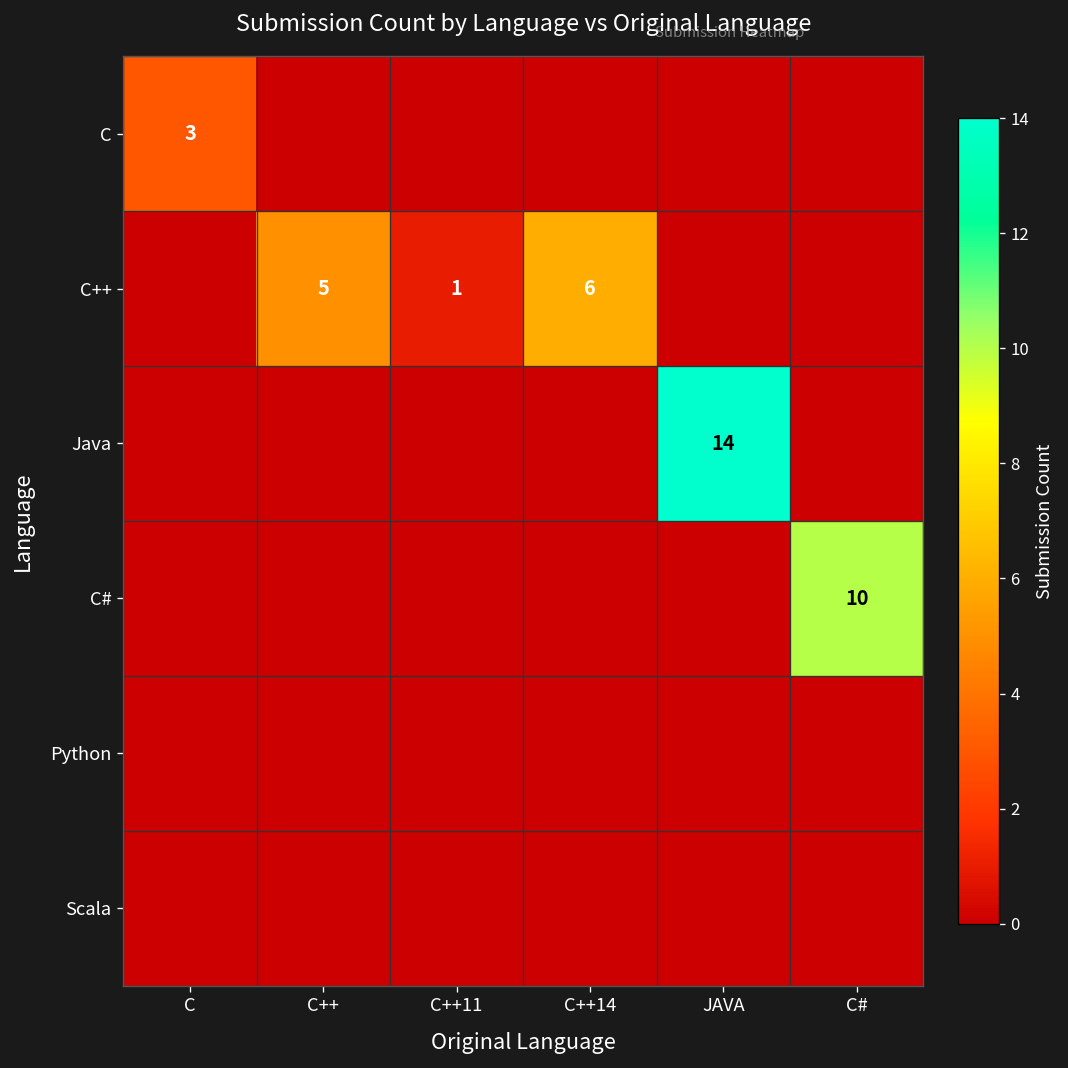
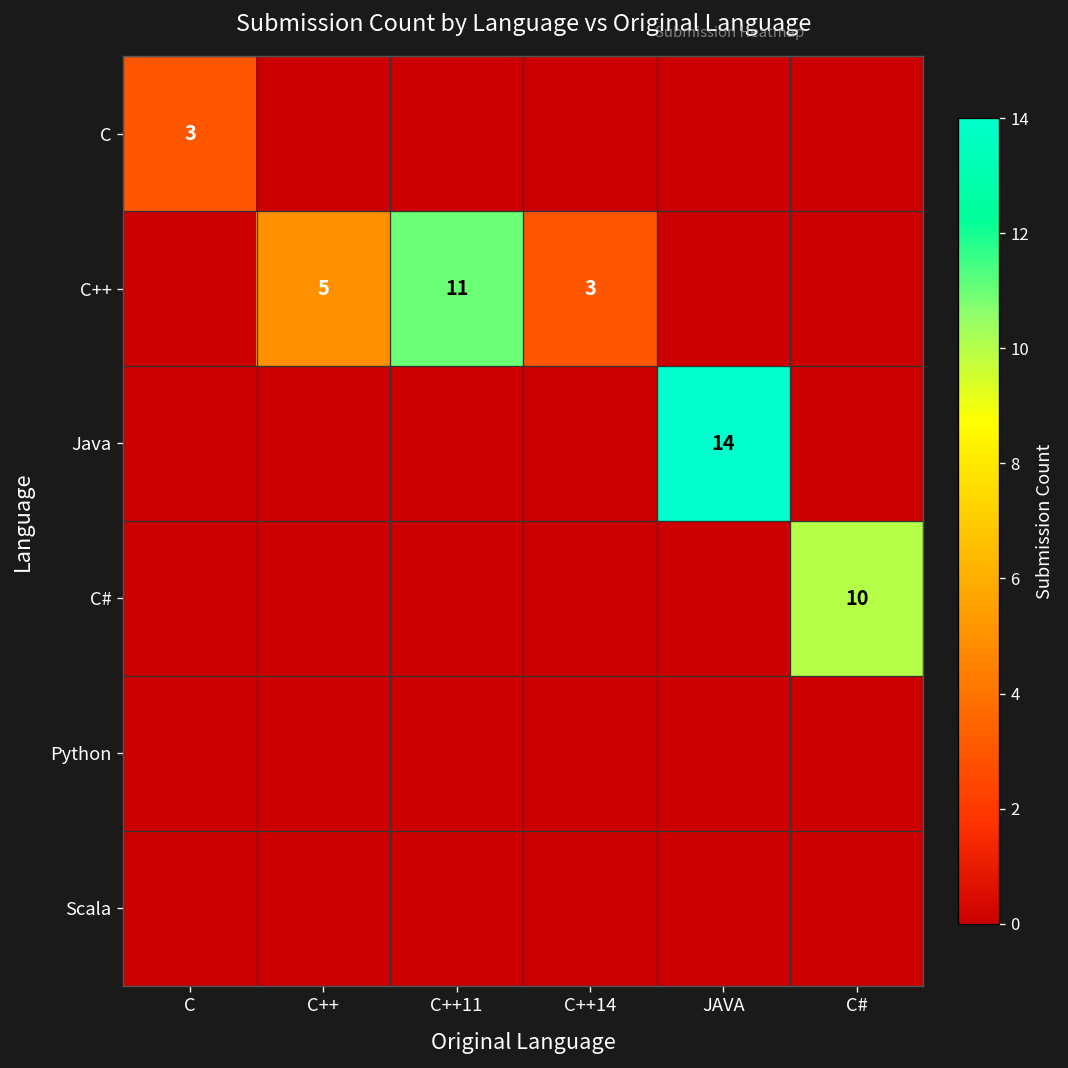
C++, C++11: 1 -> 11
C++, C++14: 6 -> 3
